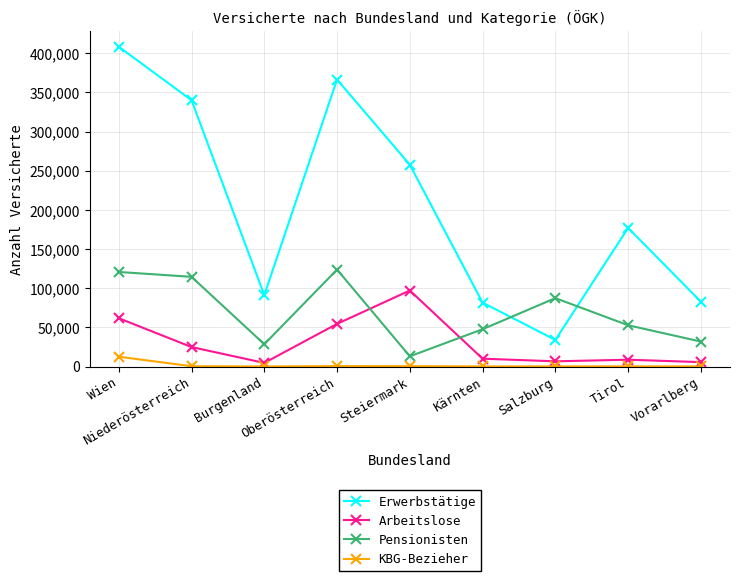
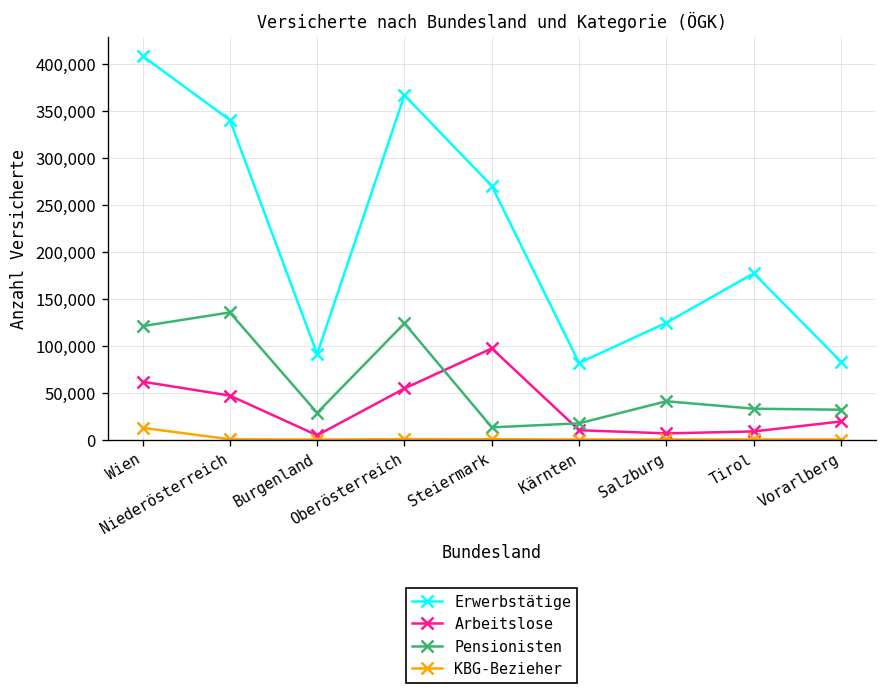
Arbeitslose, Niederösterreich: 20,000 -> 50,000
Pensionisten, Niederösterreich: 110,000 -> 140,000
Erwerbstätige, Steiermark: 260,000 -> 270,000
Pensionisten, Kärnten: 50,000 -> 20,000
Erwerbstätige, Salzburg: 30,000 -> 120,000
Pensionisten, Salzburg: 90,000 -> 40,000
Pensionisten, Tirol: 50,000 -> 30,000
Arbeitslose, Vorarlberg: 10,000 -> 20,000
